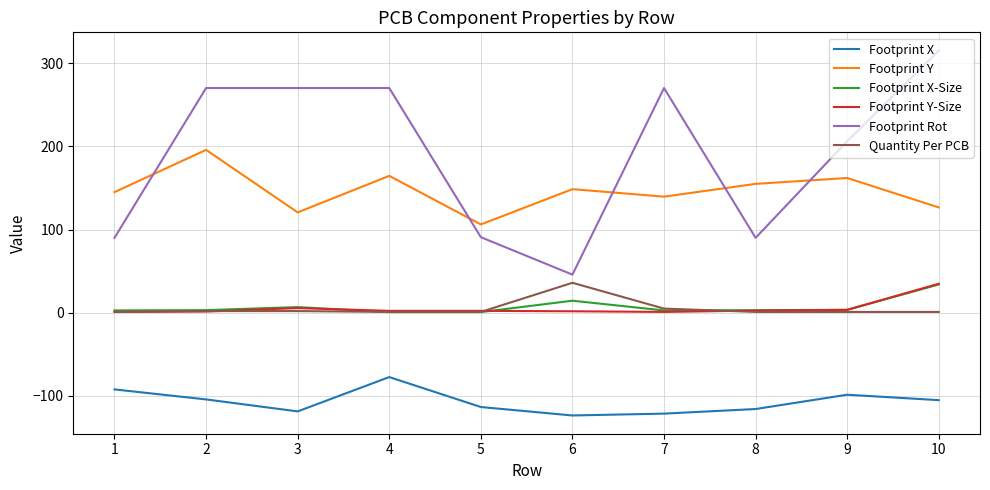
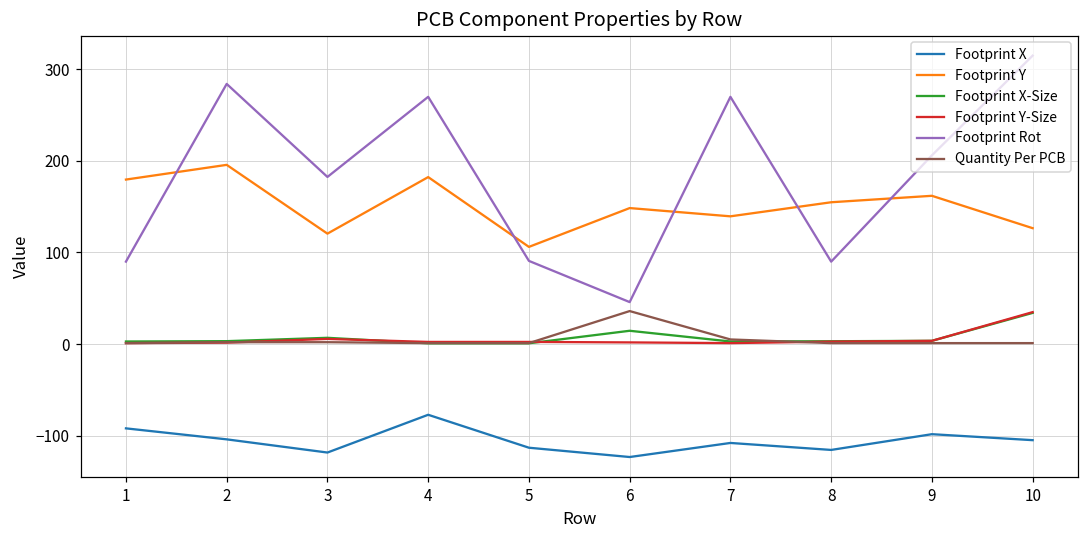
Footprint Y, 1: 140 -> 180
Footprint Rot, 2: 270 -> 280
Footprint Rot, 3: 270 -> 180
Footprint Y, 4: 160 -> 180
Footprint X, 7: -120 -> -110
